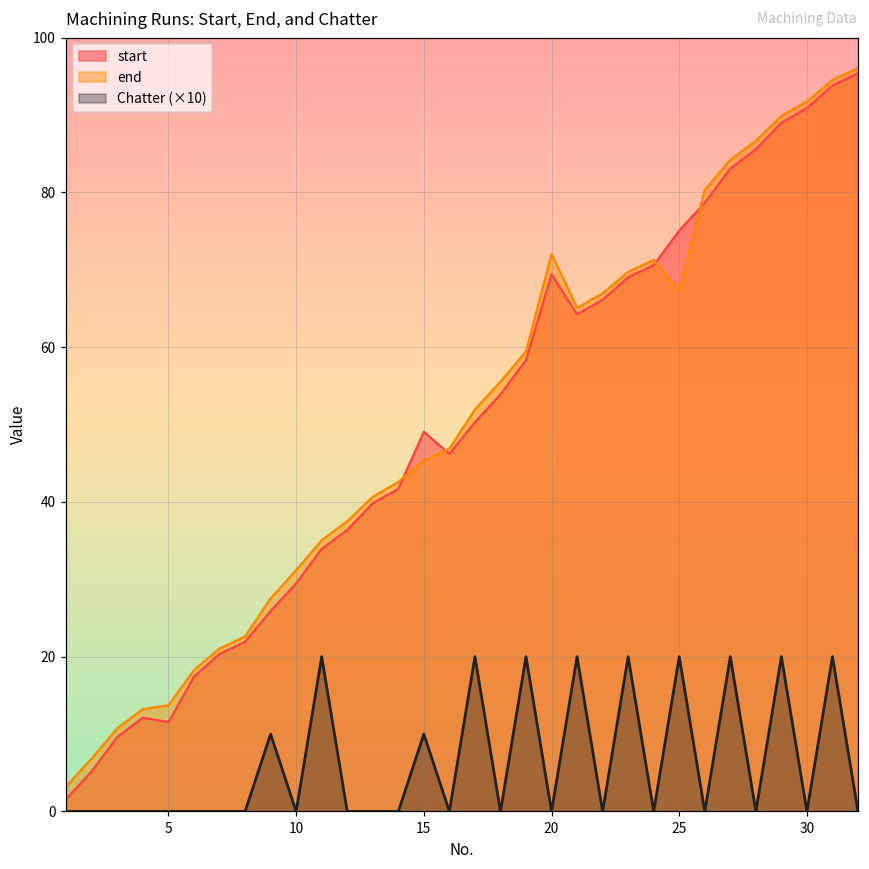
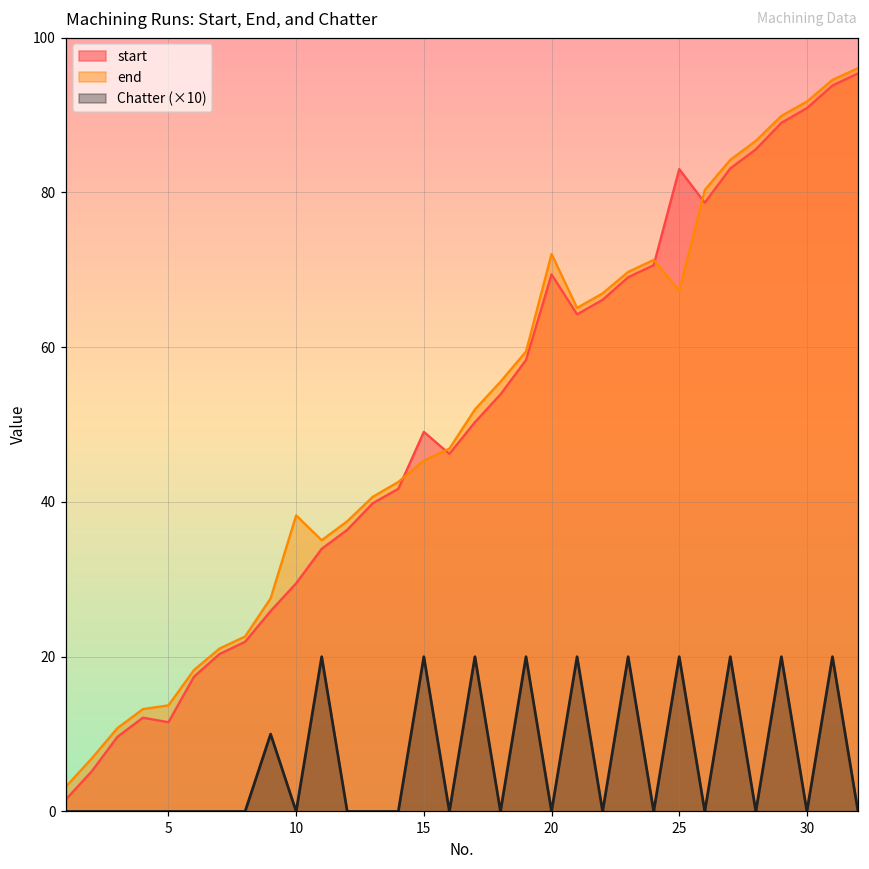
end, 10: 31 -> 38
Chatter (×10), 15: 10 -> 20
start, 25: 75 -> 83
